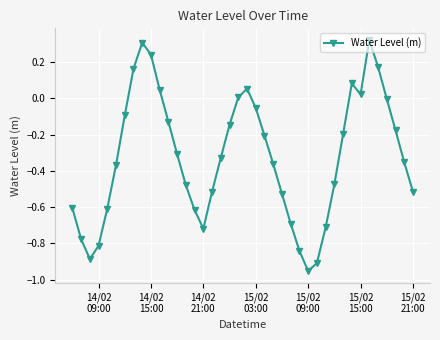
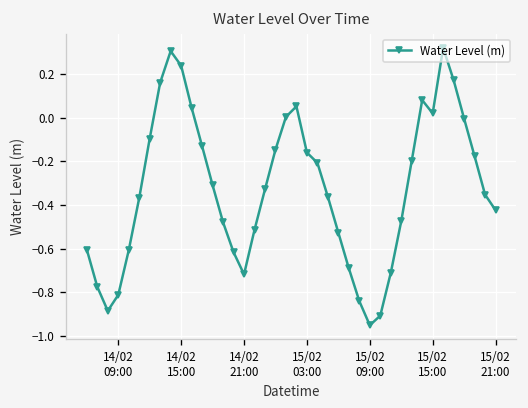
15/02 03:00: -0.05 -> -0.16
15/02 21:00: -0.52 -> -0.42
